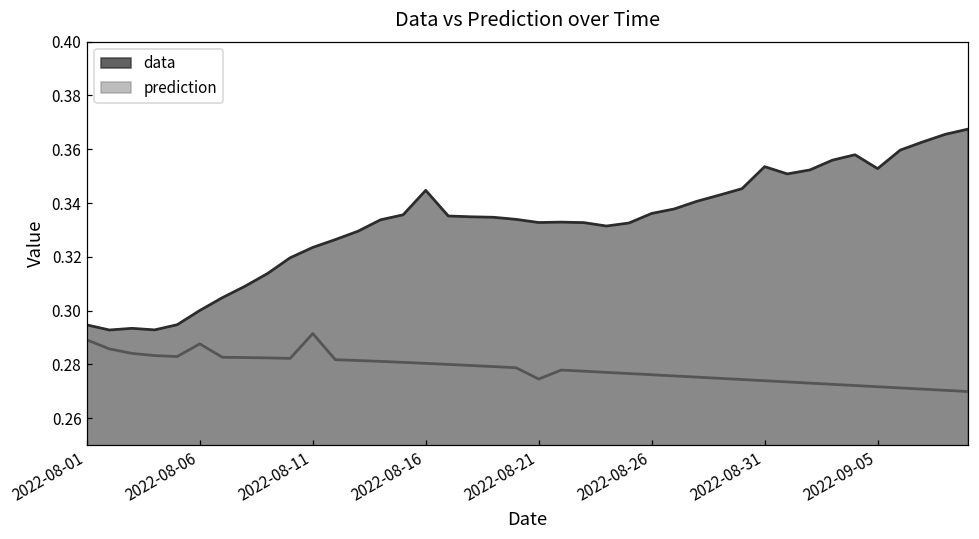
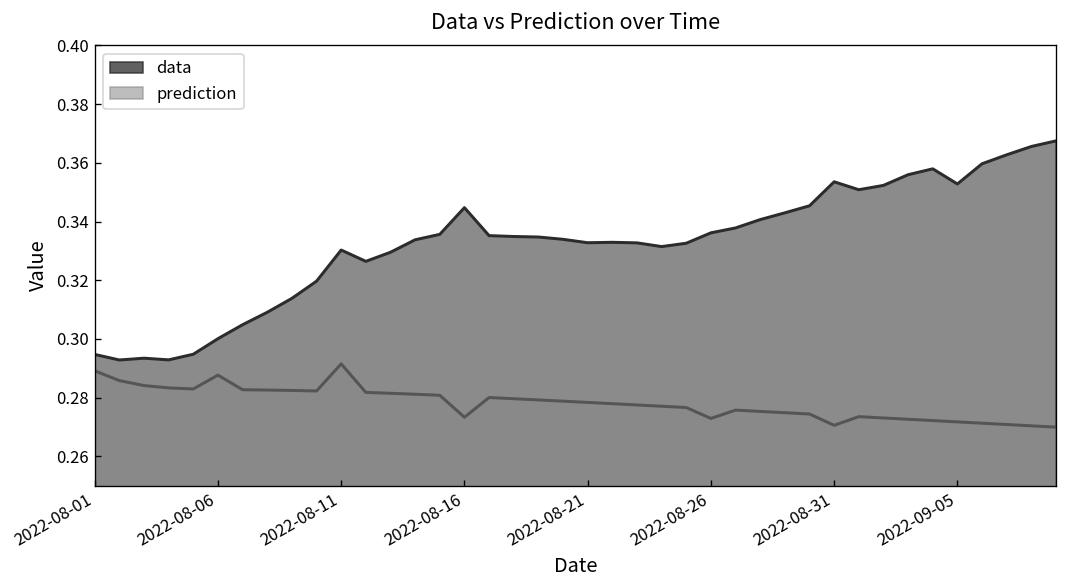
data, 2022-08-11: 0.324 -> 0.330
prediction, 2022-08-16: 0.280 -> 0.273
prediction, 2022-08-21: 0.275 -> 0.278
prediction, 2022-08-26: 0.276 -> 0.273
prediction, 2022-08-31: 0.274 -> 0.271
